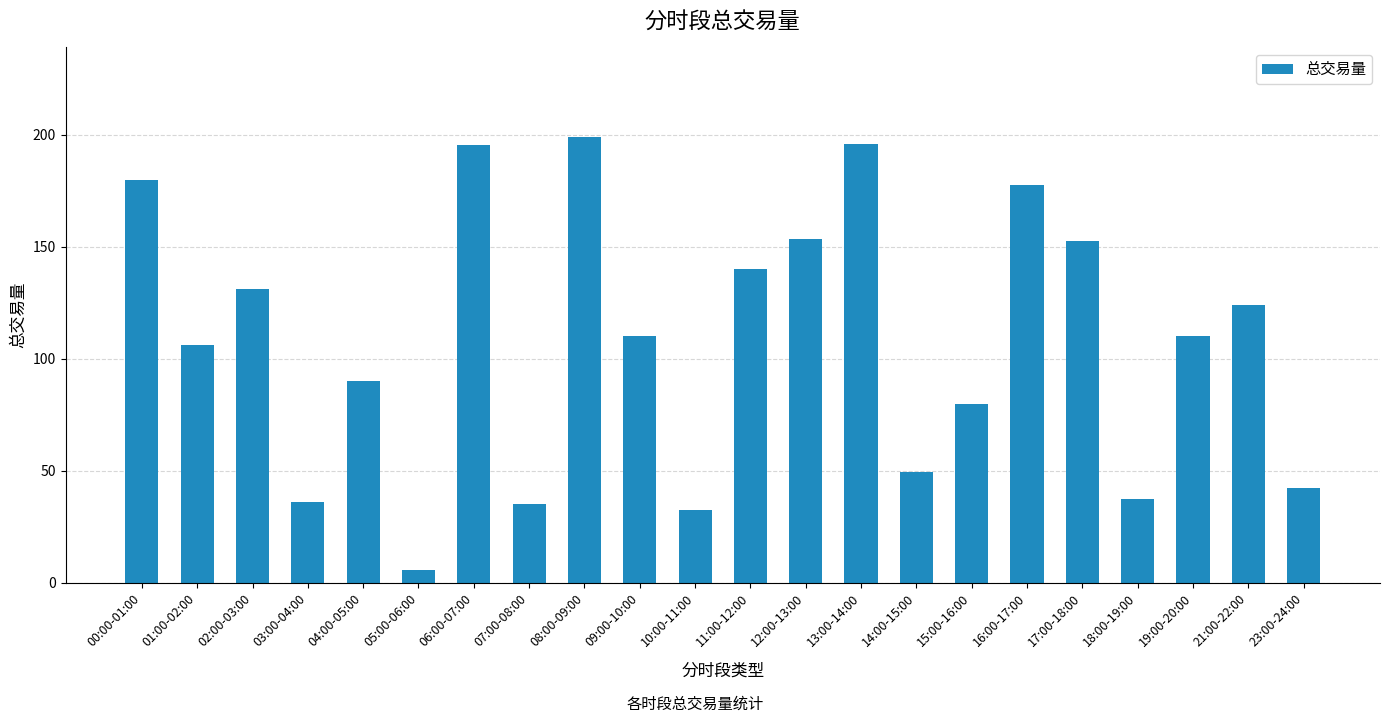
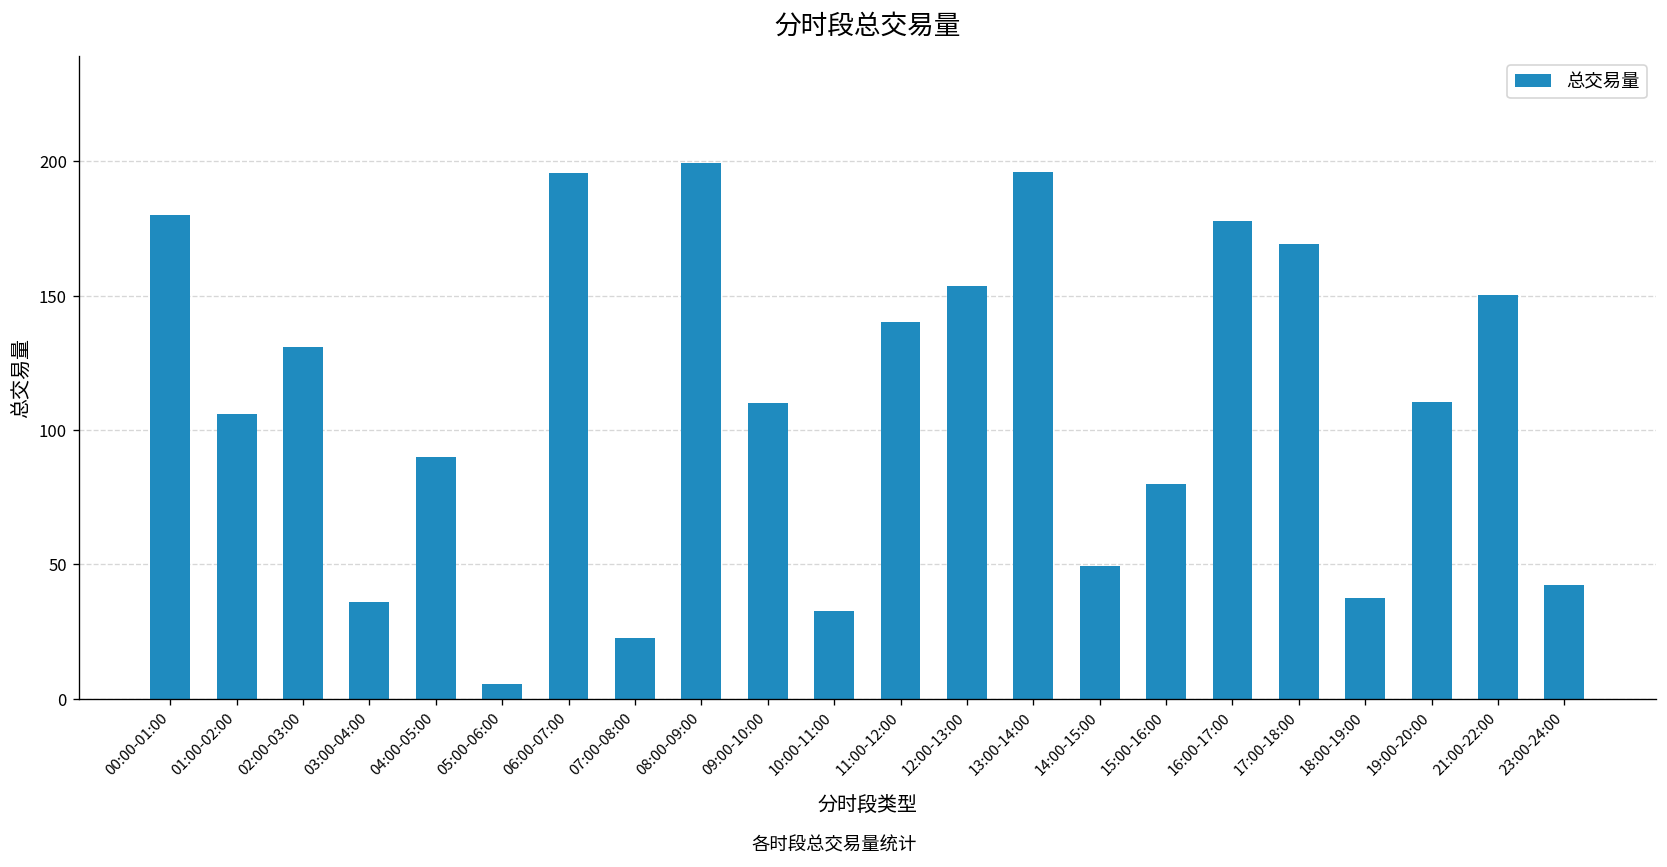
07:00-08:00: 35 -> 23
17:00-18:00: 152 -> 169
21:00-22:00: 124 -> 150
